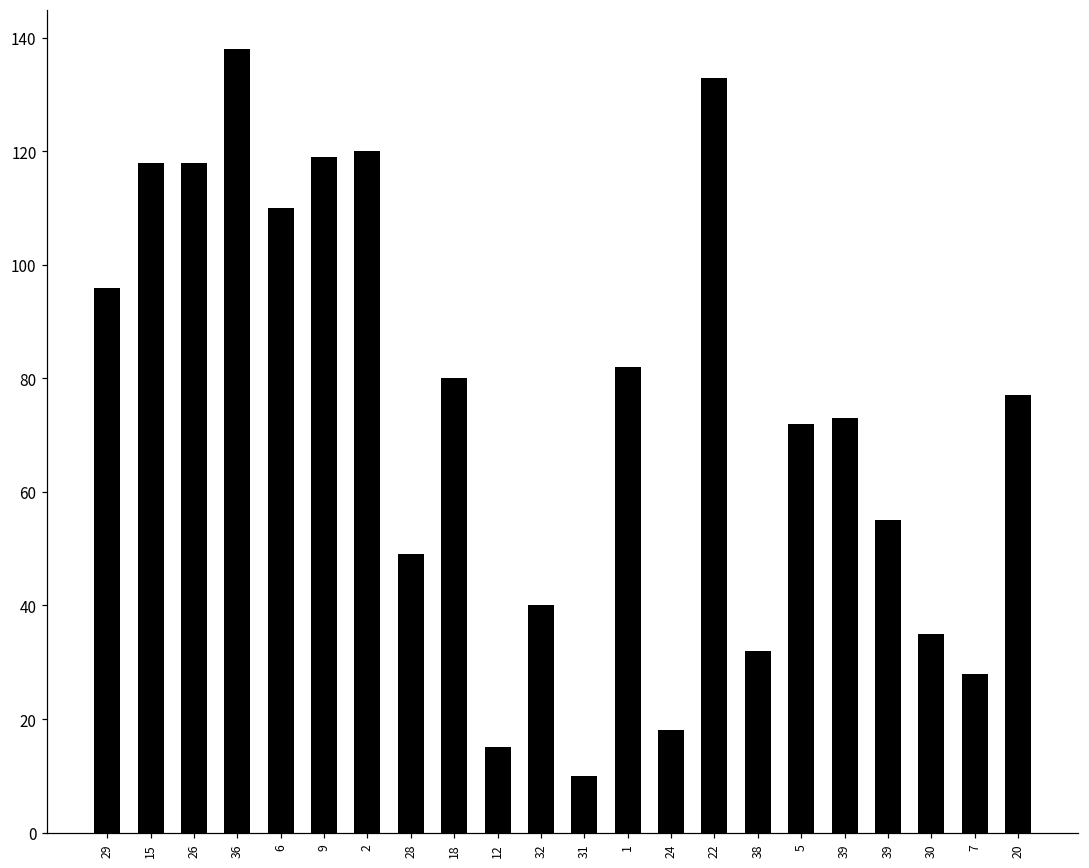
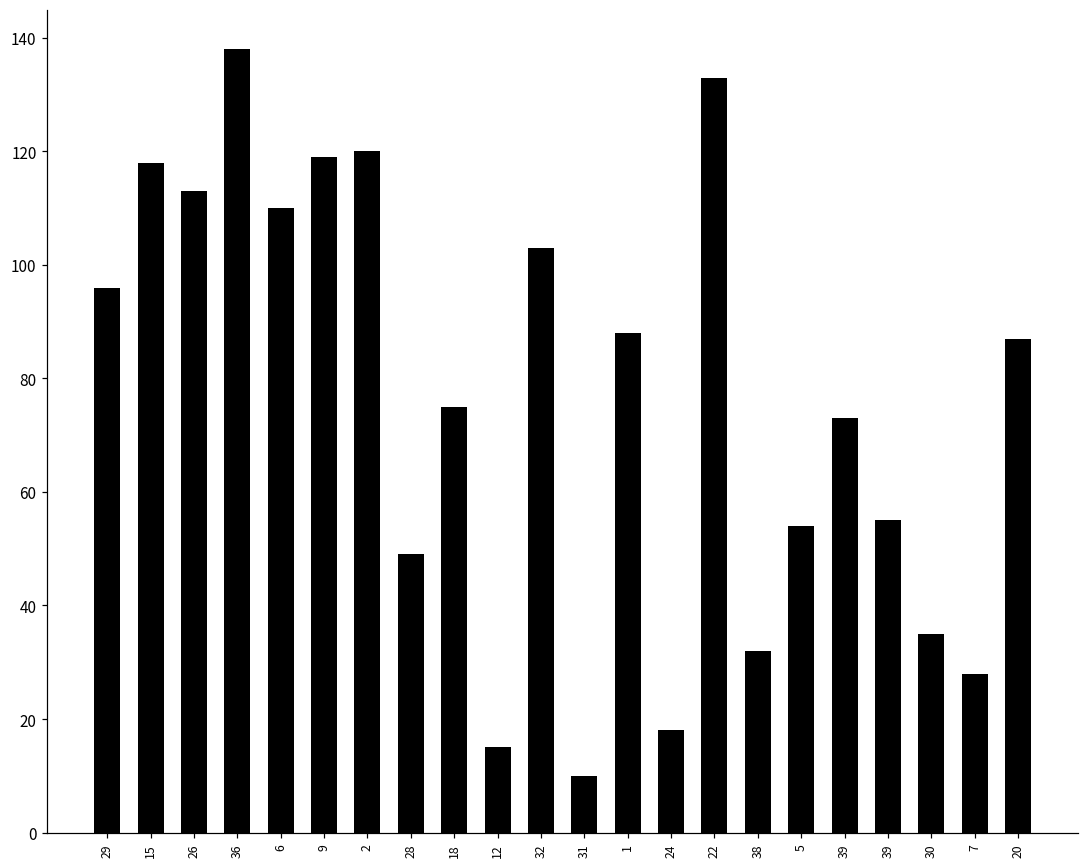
26: 118 -> 113
18: 80 -> 75
32: 40 -> 103
1: 82 -> 88
5: 72 -> 54
20: 77 -> 87
